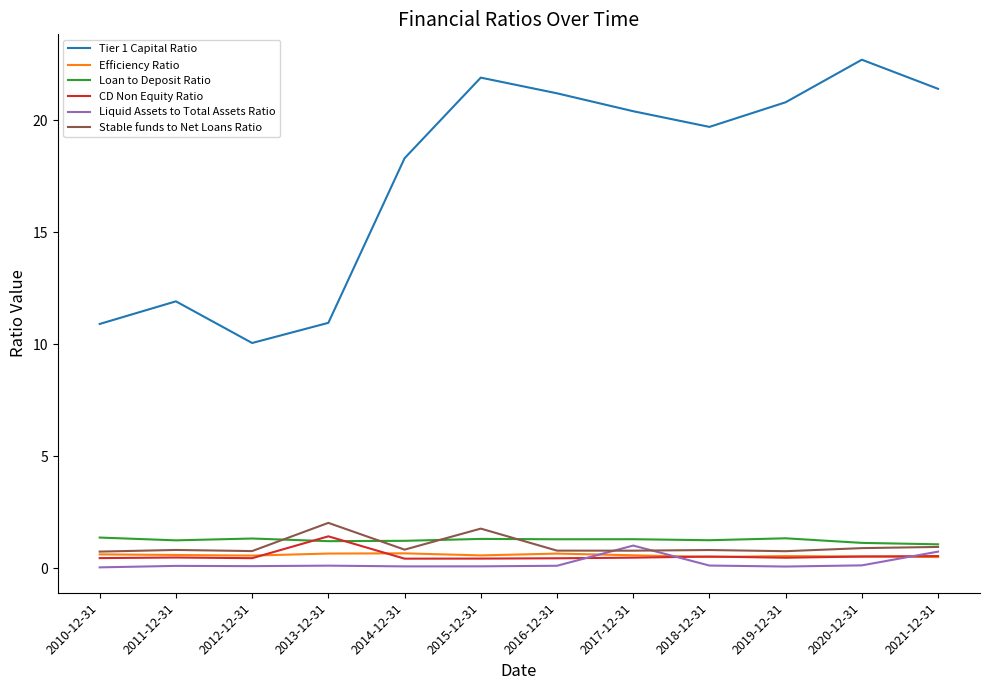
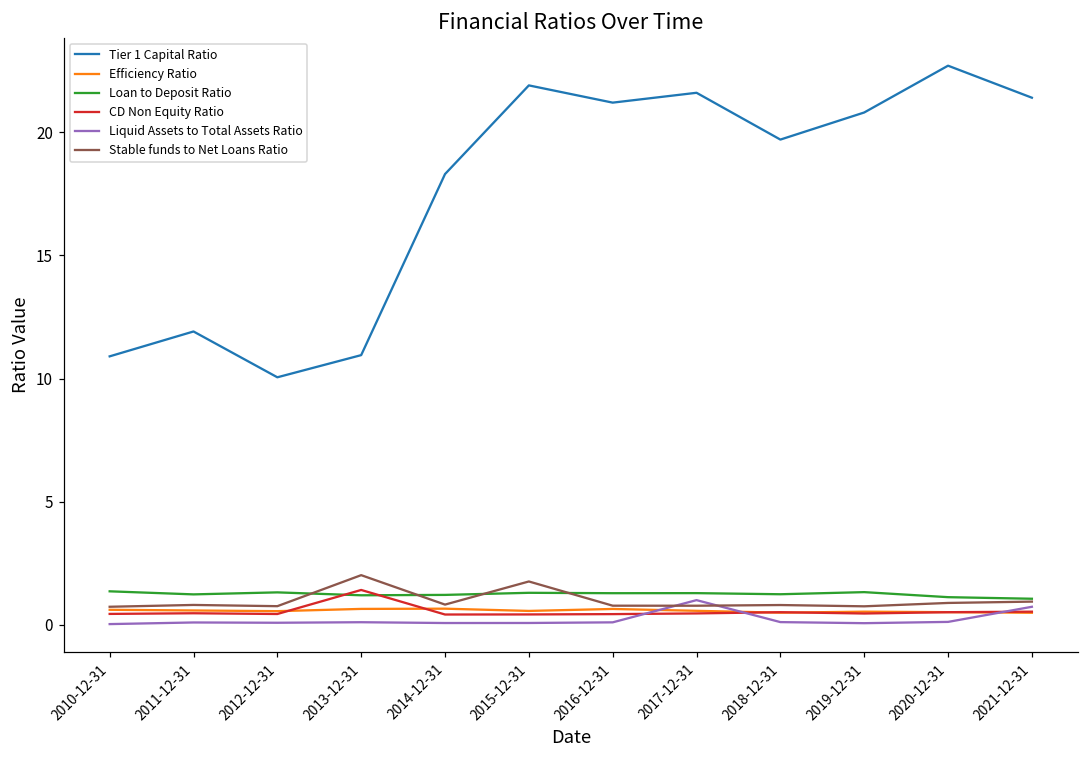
Tier 1 Capital Ratio, 2017-12-31: 20.4 -> 21.6
